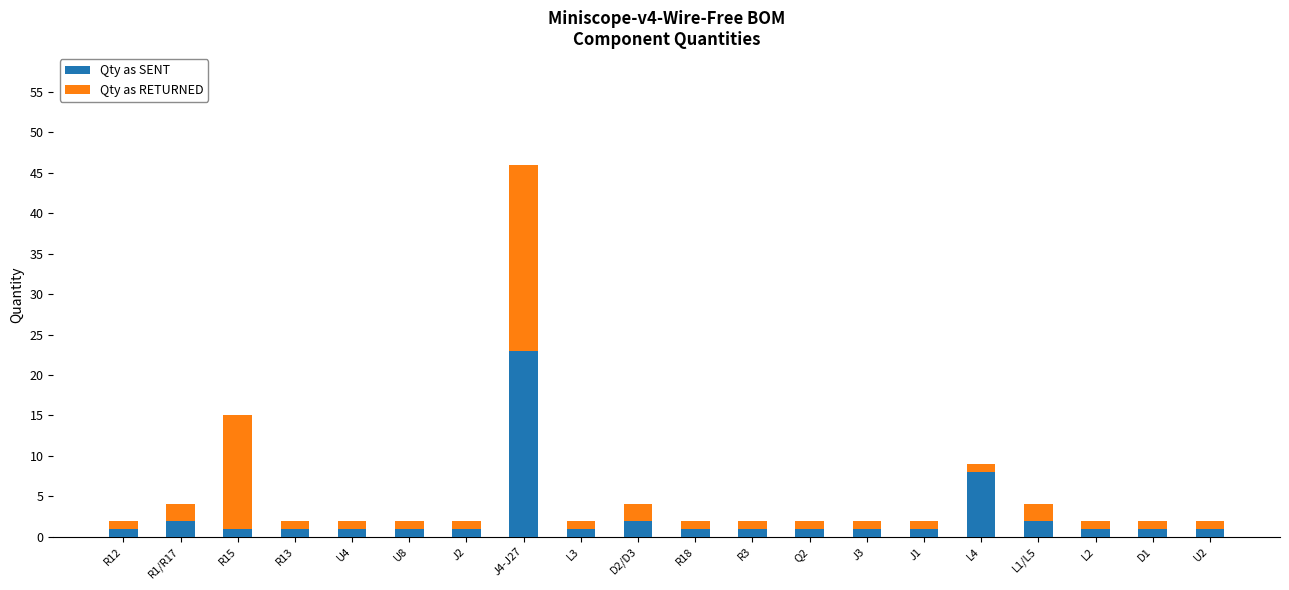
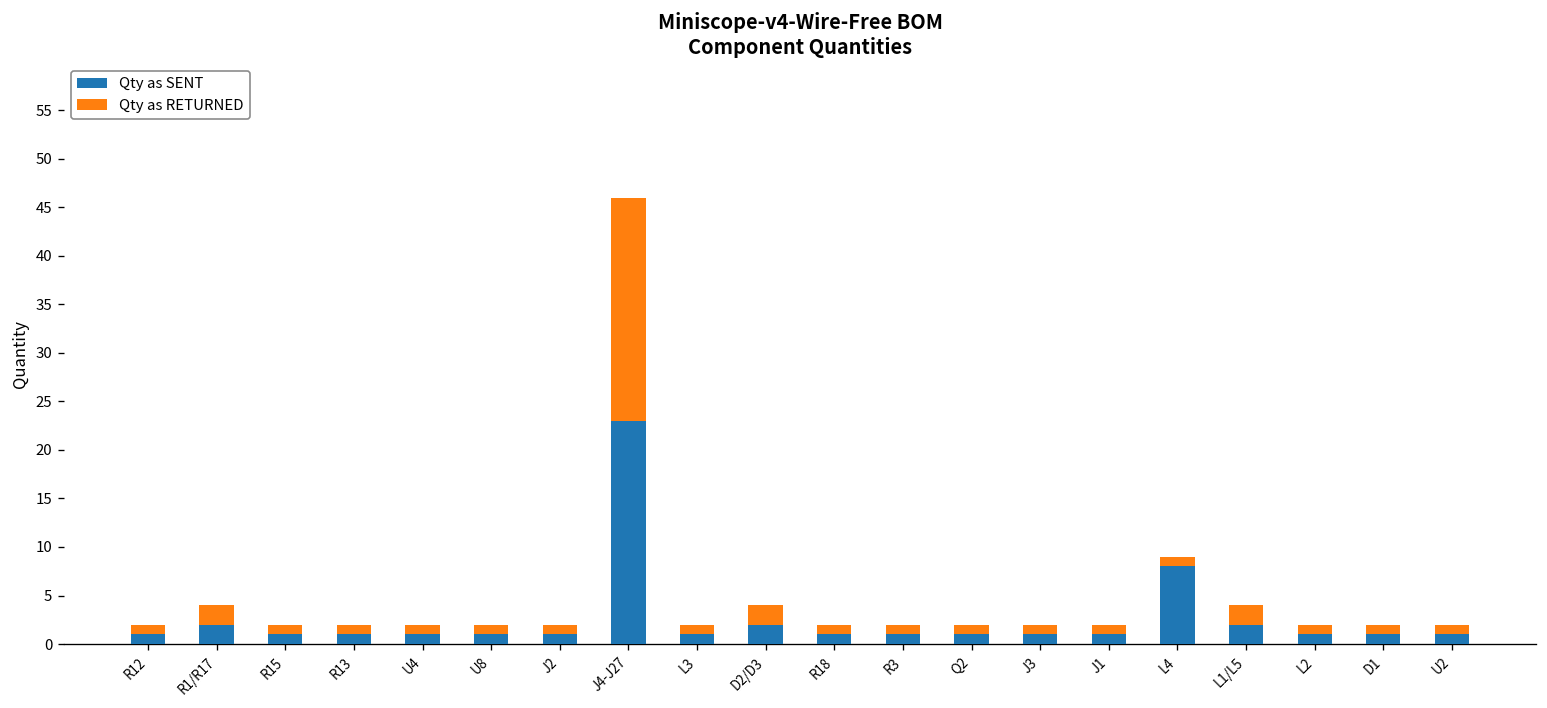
Qty as RETURNED, R15: 14 -> 1
